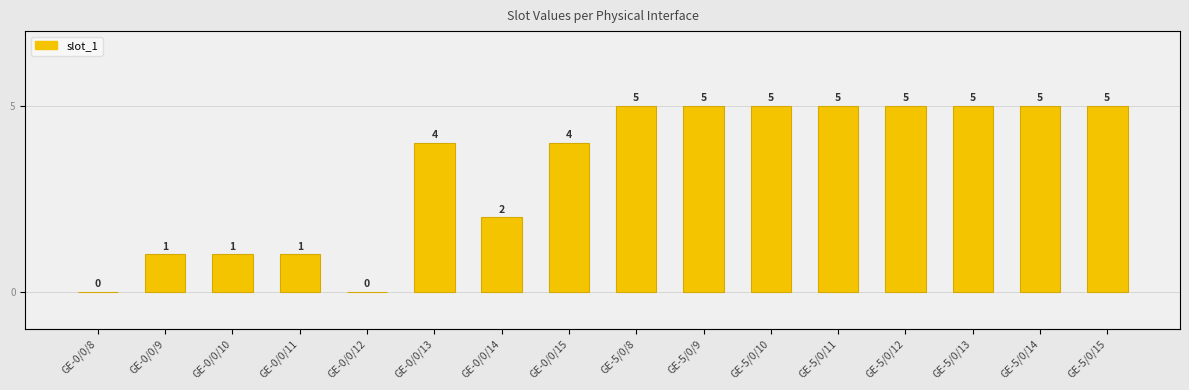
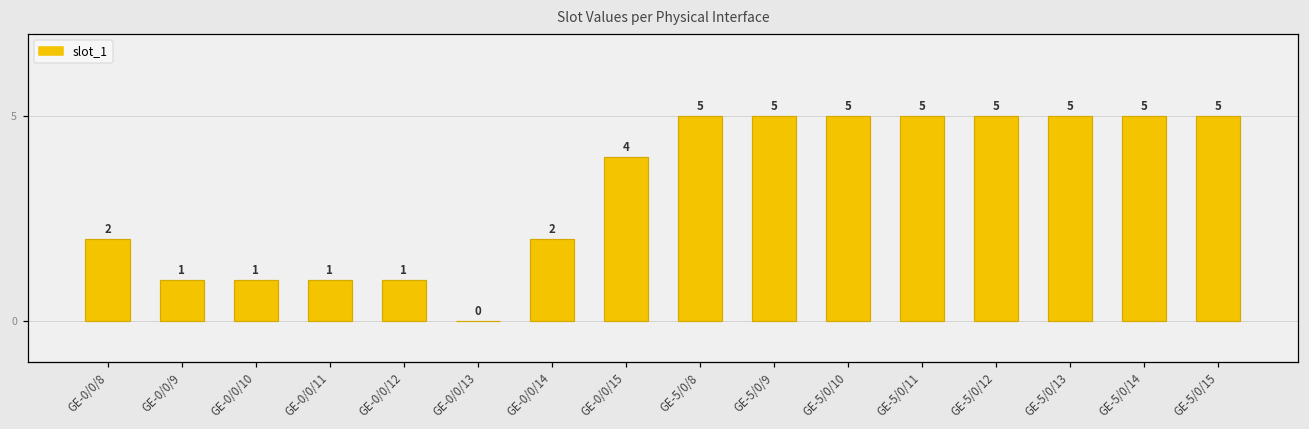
GE-0/0/8: 0 -> 2
GE-0/0/12: 0 -> 1
GE-0/0/13: 4 -> 0
